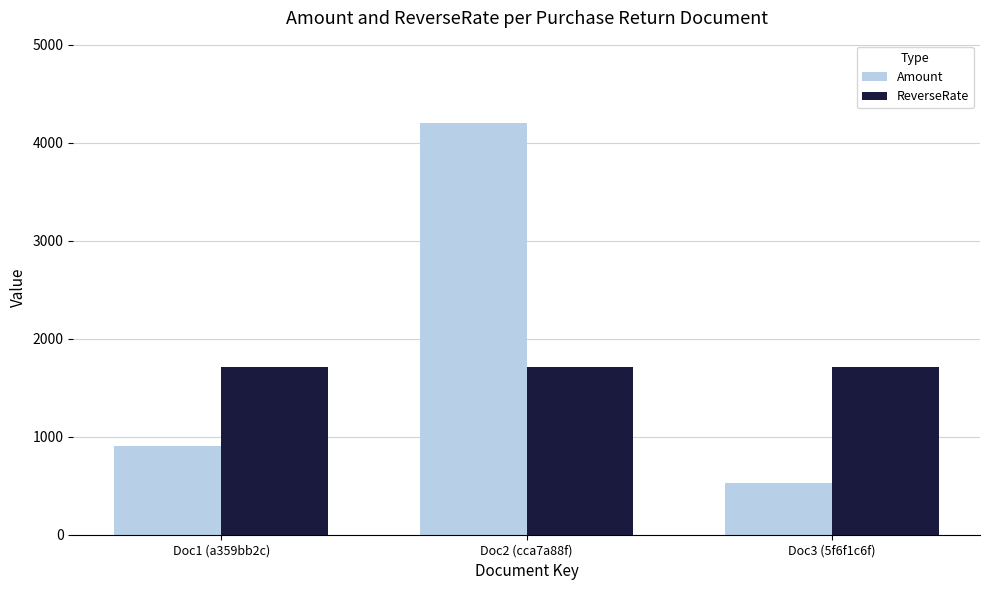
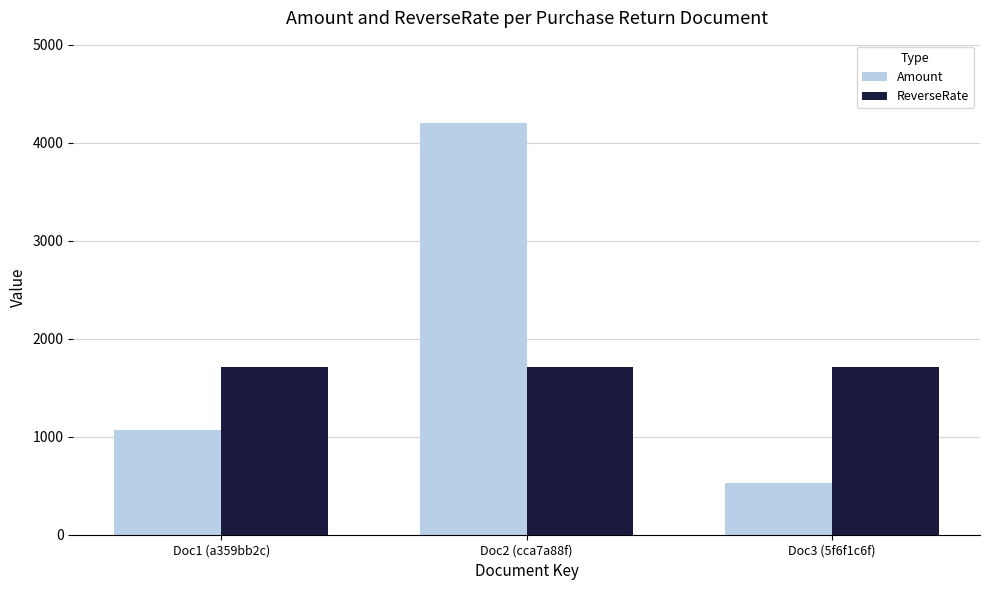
Amount, Doc1 (a359bb2c): 900 -> 1100
